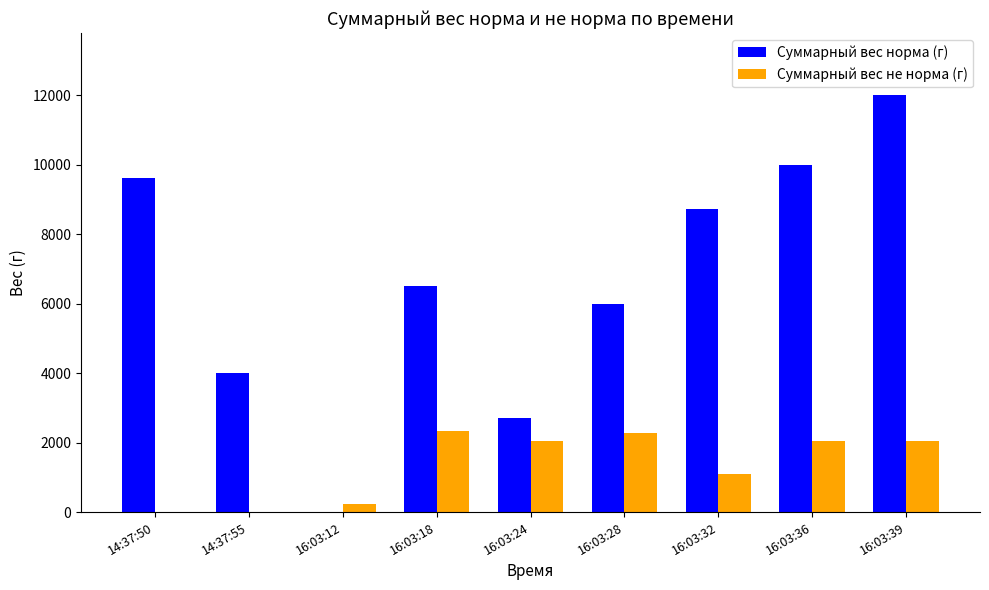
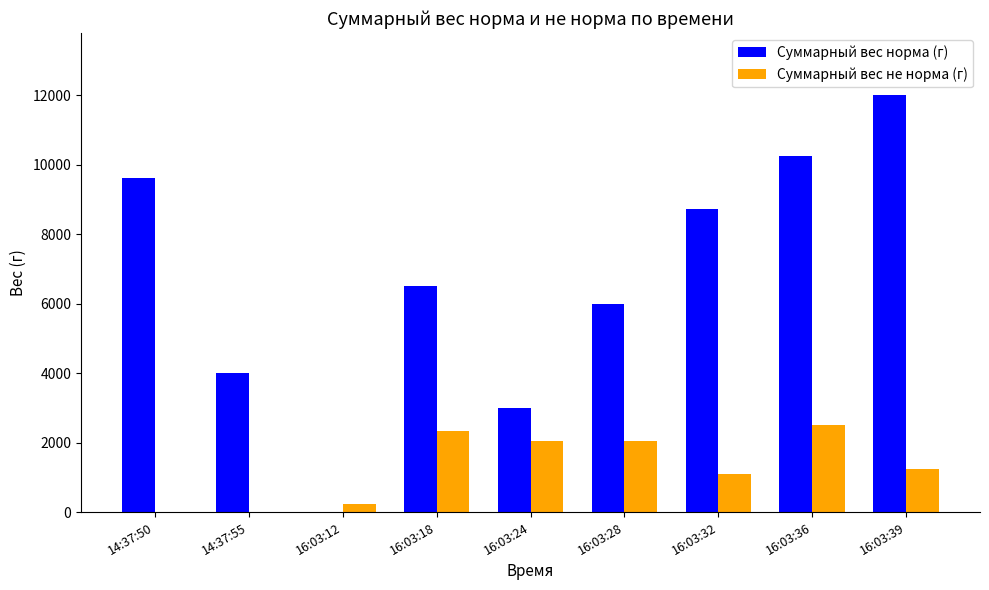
Суммарный вес норма (г), 16:03:24: 2700 -> 3000
Суммарный вес не норма (г), 16:03:28: 2300 -> 2000
Суммарный вес норма (г), 16:03:36: 10000 -> 10200
Суммарный вес не норма (г), 16:03:36: 2000 -> 2500
Суммарный вес не норма (г), 16:03:39: 2000 -> 1200
